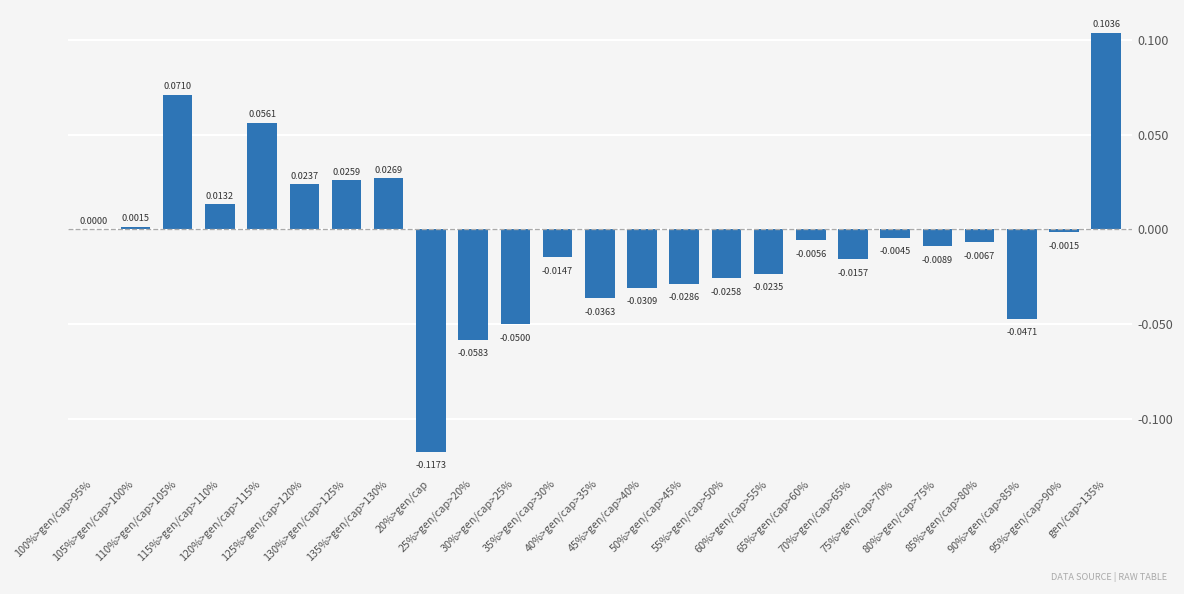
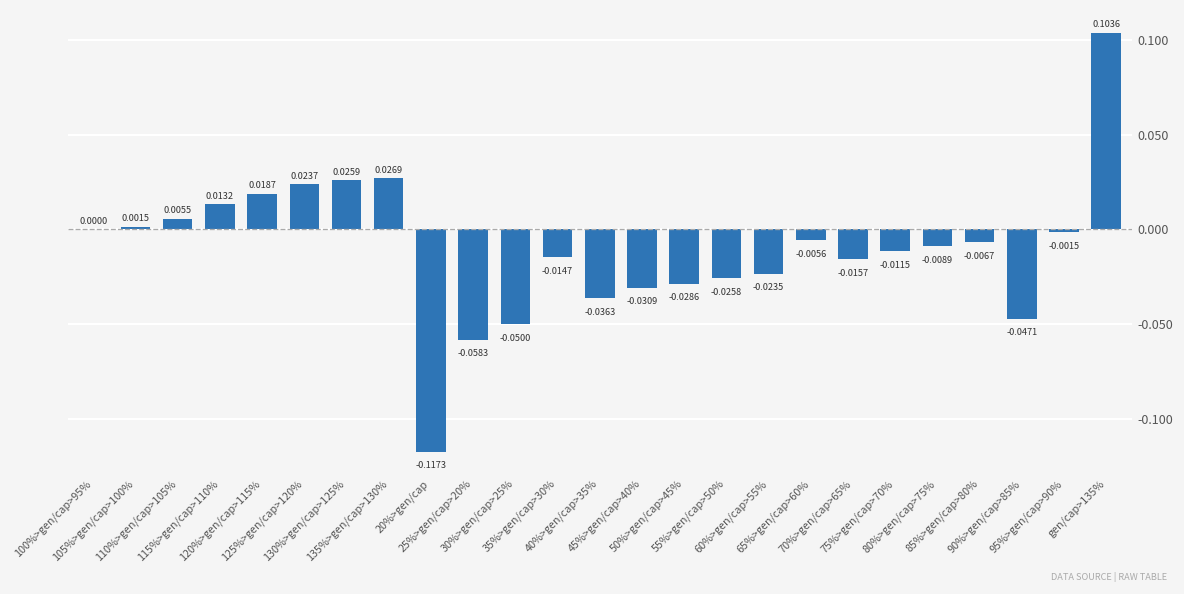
110%>gen/cap>105%: 0.0710 -> 0.0055
120%>gen/cap>115%: 0.0561 -> 0.0187
75%>gen/cap>70%: -0.0045 -> -0.0115
